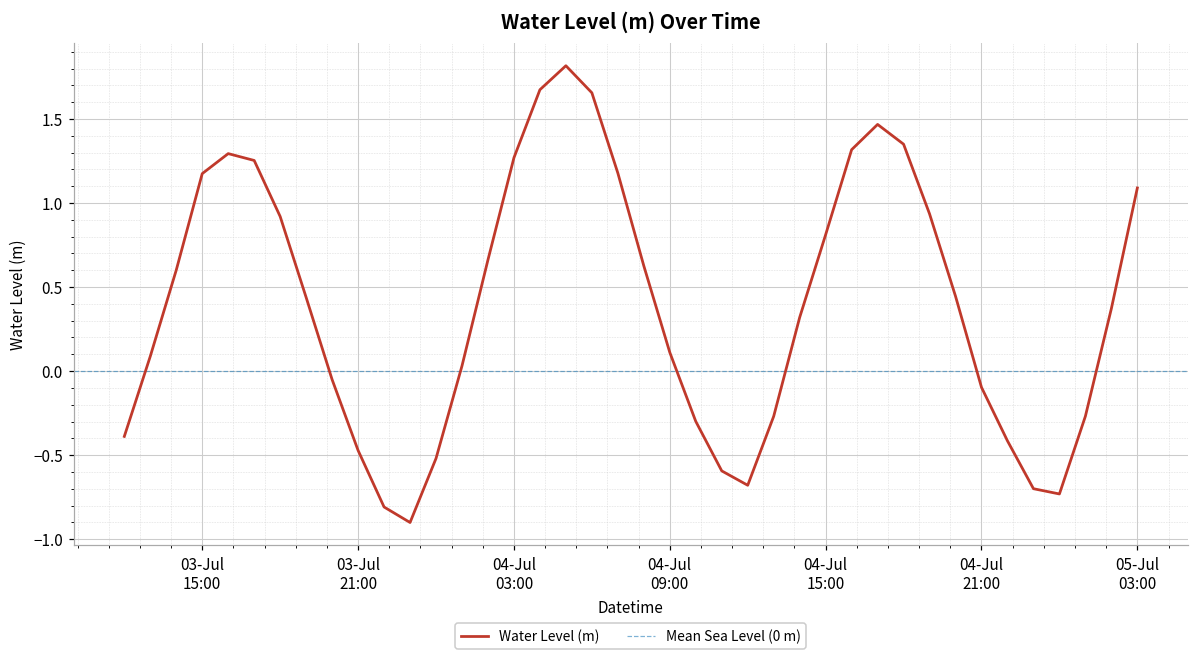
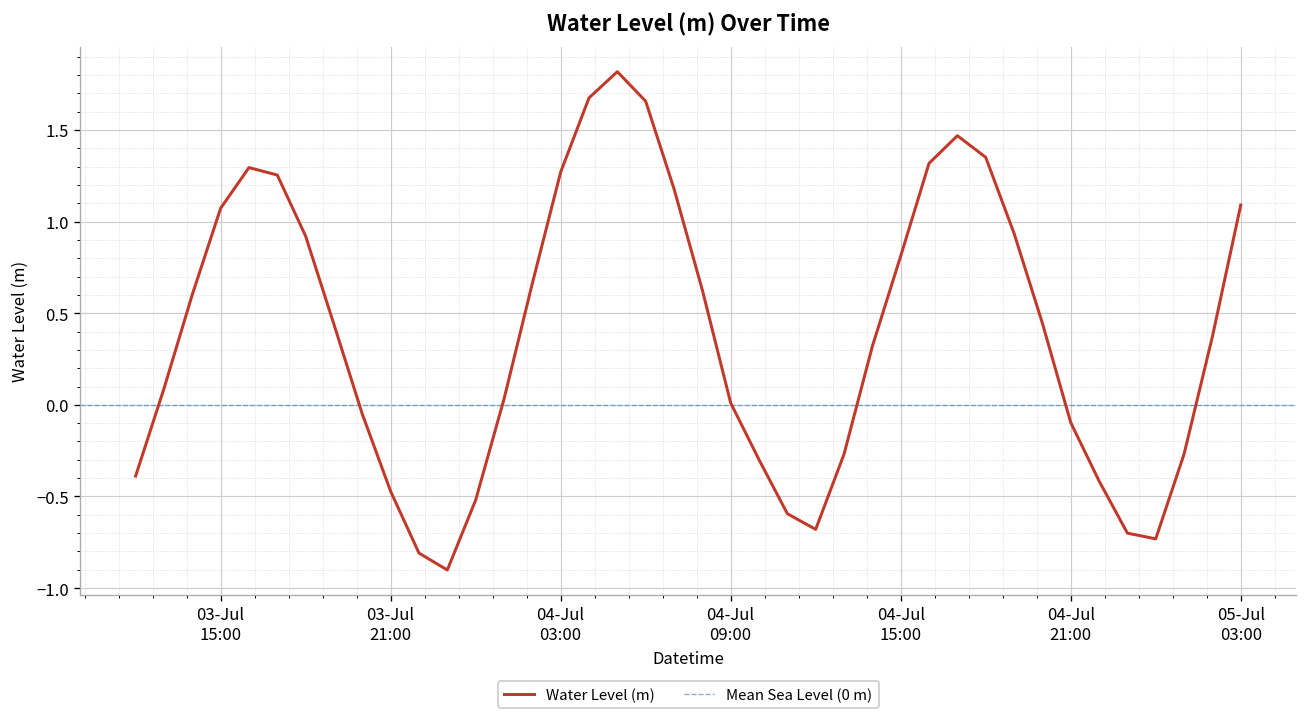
03-Jul 15:00: 1.18 -> 1.07
04-Jul 09:00: 0.11 -> 0.01
